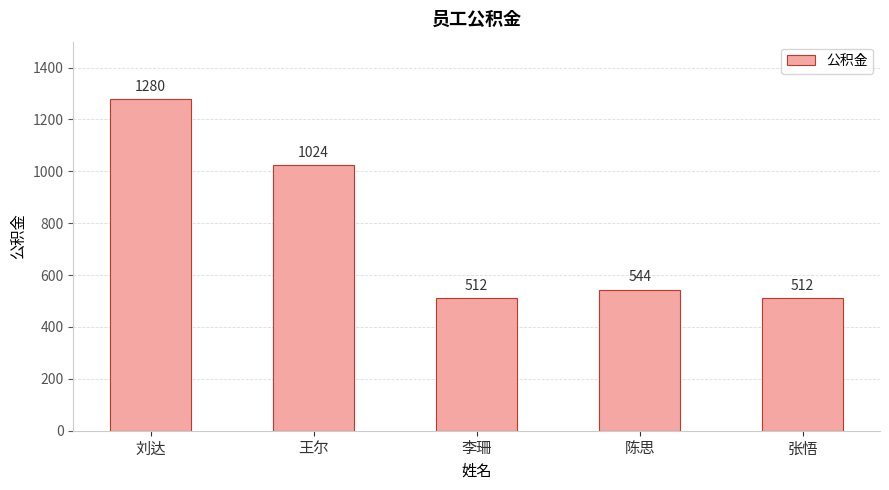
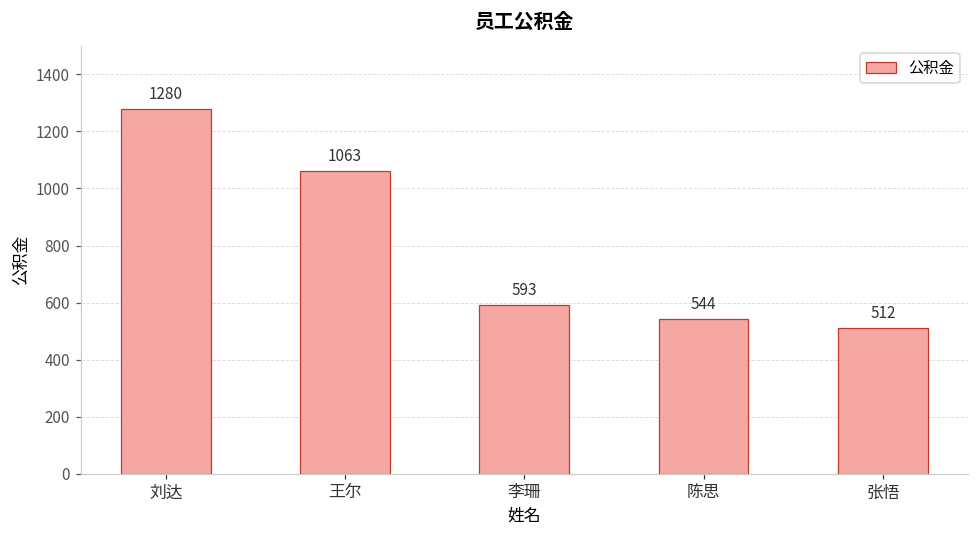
王尔: 1024 -> 1063
李珊: 512 -> 593
